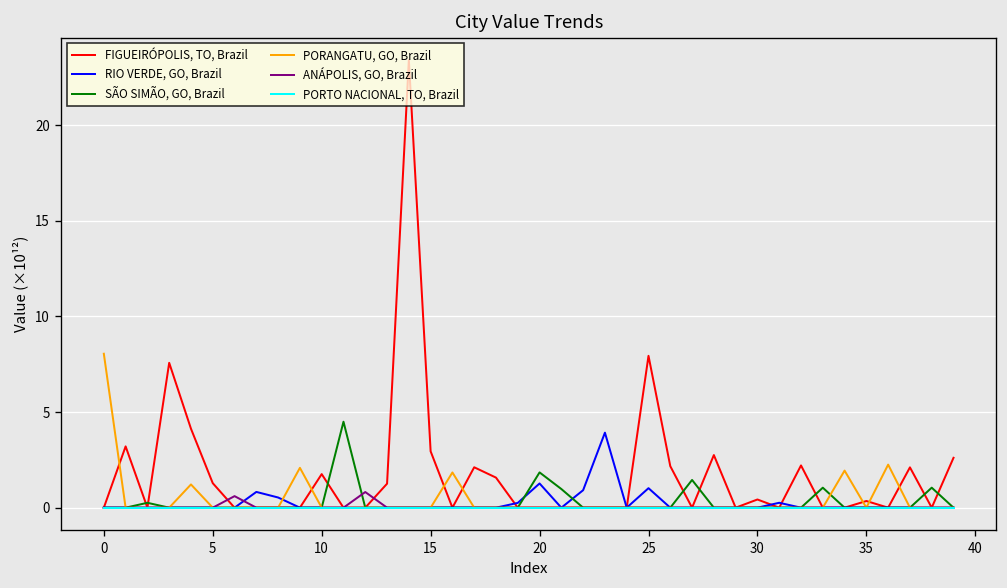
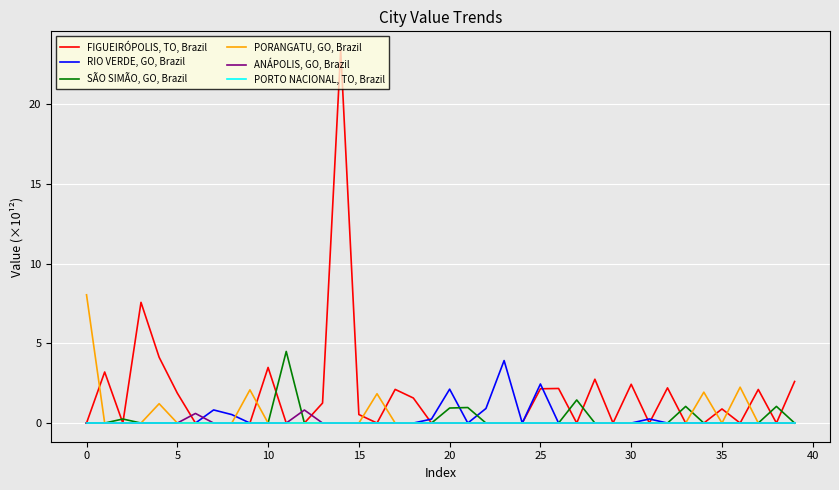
FIGUEIRÓPOLIS, TO, Brazil, 5: 1.3 -> 1.9
FIGUEIRÓPOLIS, TO, Brazil, 10: 1.8 -> 3.5
FIGUEIRÓPOLIS, TO, Brazil, 15: 2.9 -> 0.5
RIO VERDE, GO, Brazil, 20: 1.3 -> 2.1
SÃO SIMÃO, GO, Brazil, 20: 1.8 -> 0.9
FIGUEIRÓPOLIS, TO, Brazil, 25: 7.9 -> 2.2
RIO VERDE, GO, Brazil, 25: 1.0 -> 2.5
FIGUEIRÓPOLIS, TO, Brazil, 30: 0.4 -> 2.4
FIGUEIRÓPOLIS, TO, Brazil, 35: 0.3 -> 0.9
